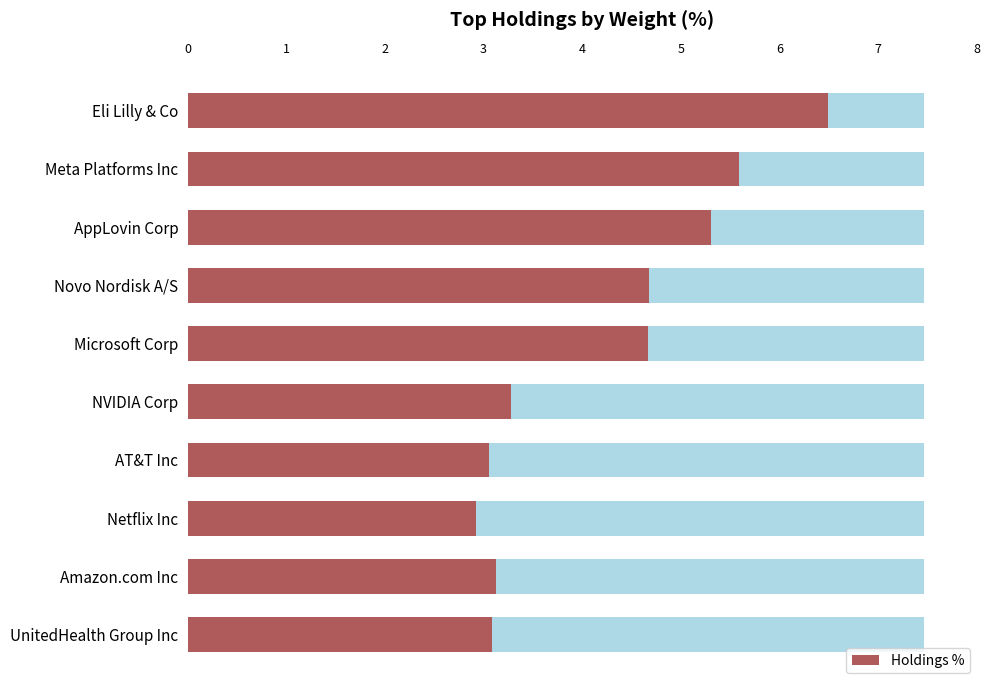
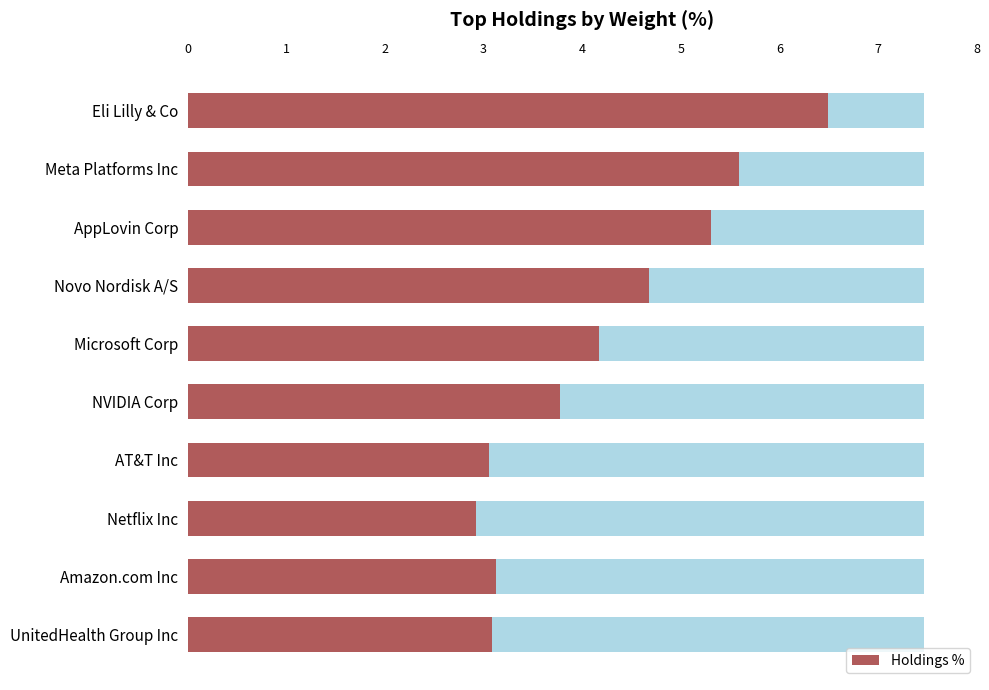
Holdings %, Microsoft Corp: 4.7 -> 4.2
Holdings %, NVIDIA Corp: 3.3 -> 3.8
